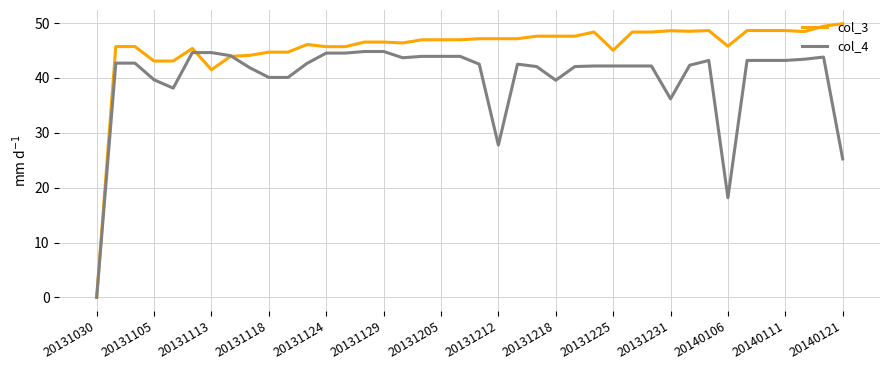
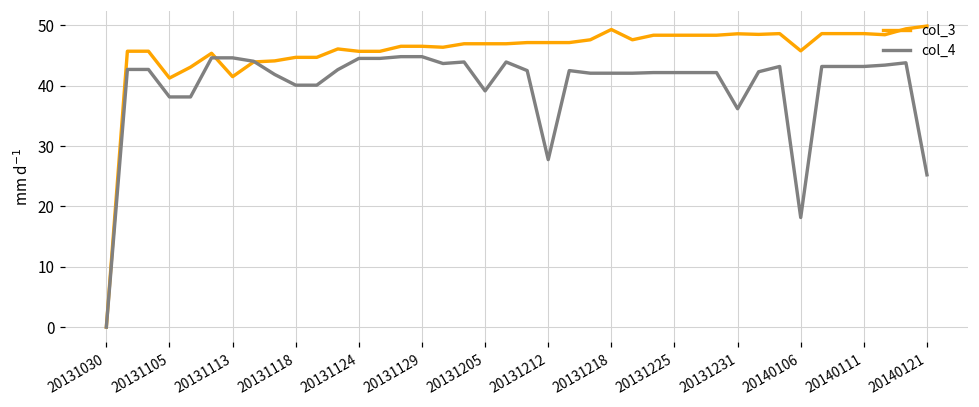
col_3, 20131105: 43 -> 41
col_4, 20131105: 40 -> 38
col_4, 20131205: 44 -> 39
col_3, 20131218: 48 -> 49
col_4, 20131218: 40 -> 42
col_3, 20131225: 45 -> 48
